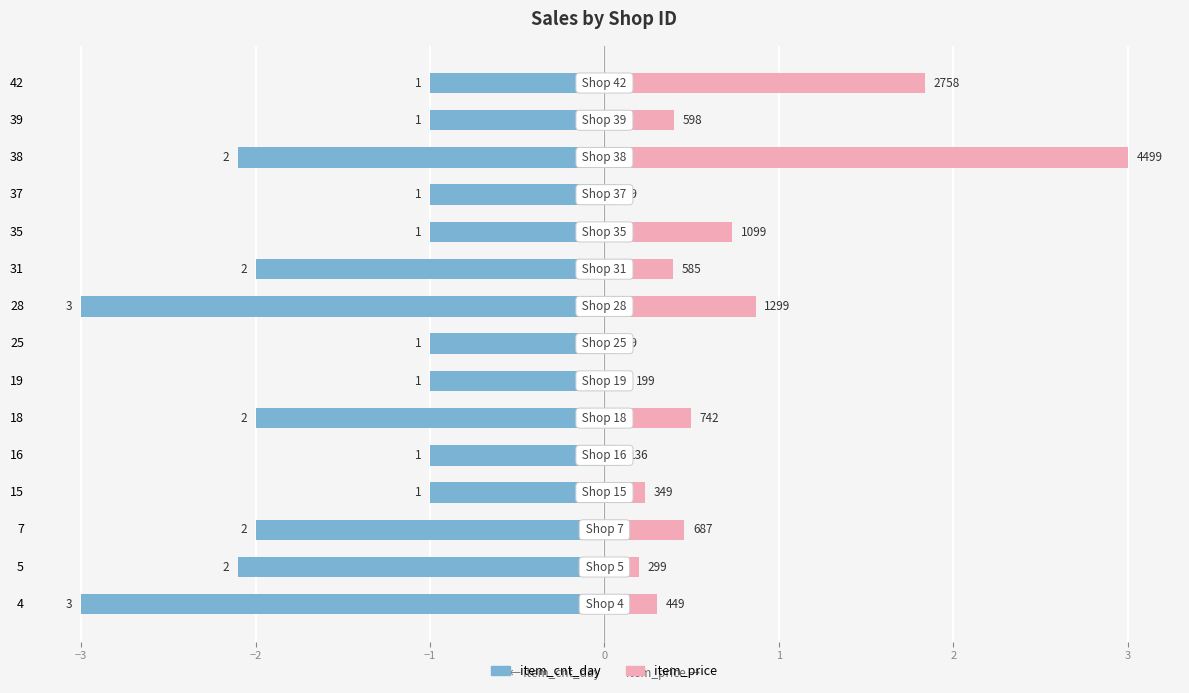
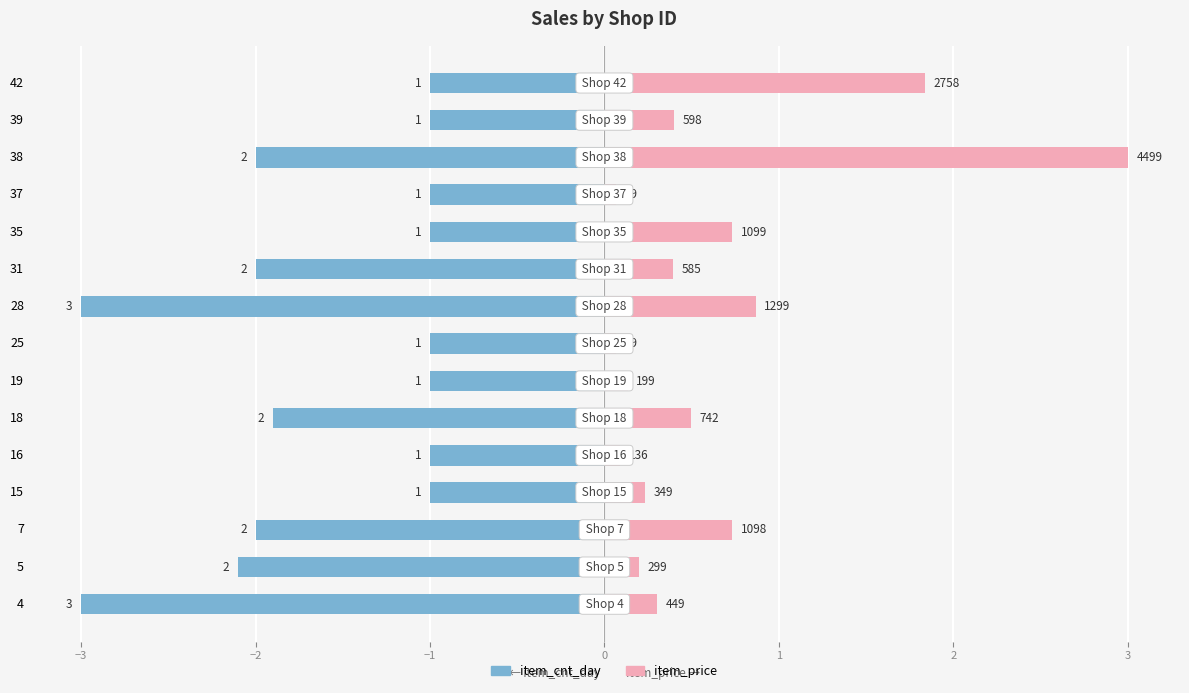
item_cnt_day, 38: -2.10 -> -2.00
item_cnt_day, 18: -2.00 -> -1.90
item_price, 7: 687 -> 1098
